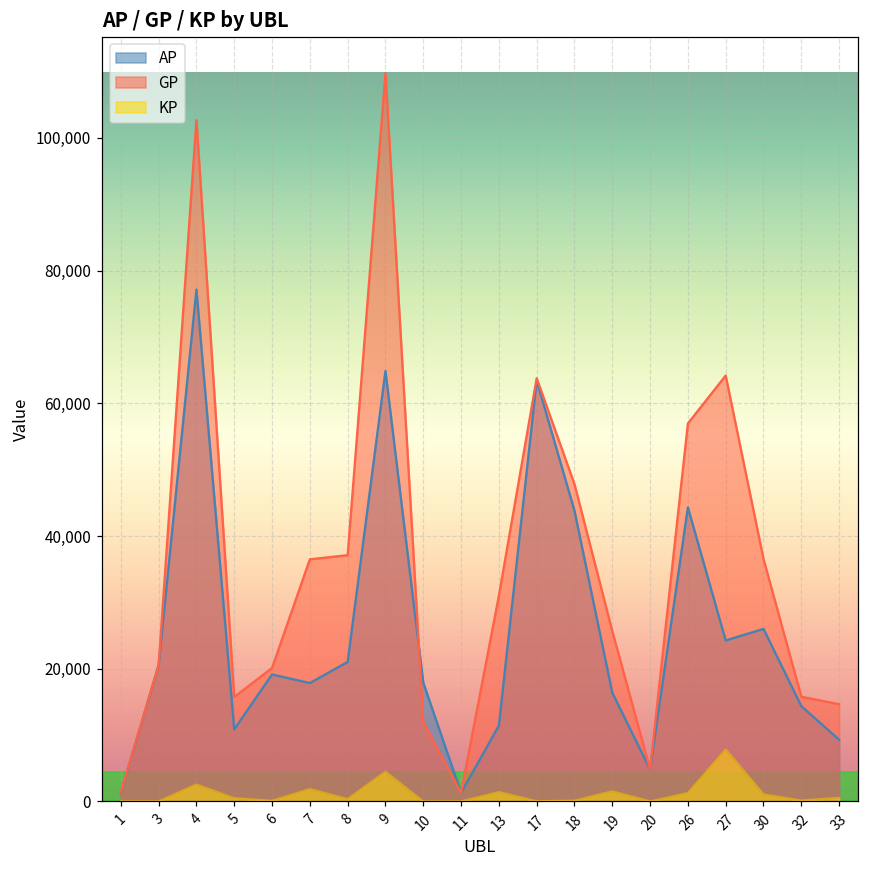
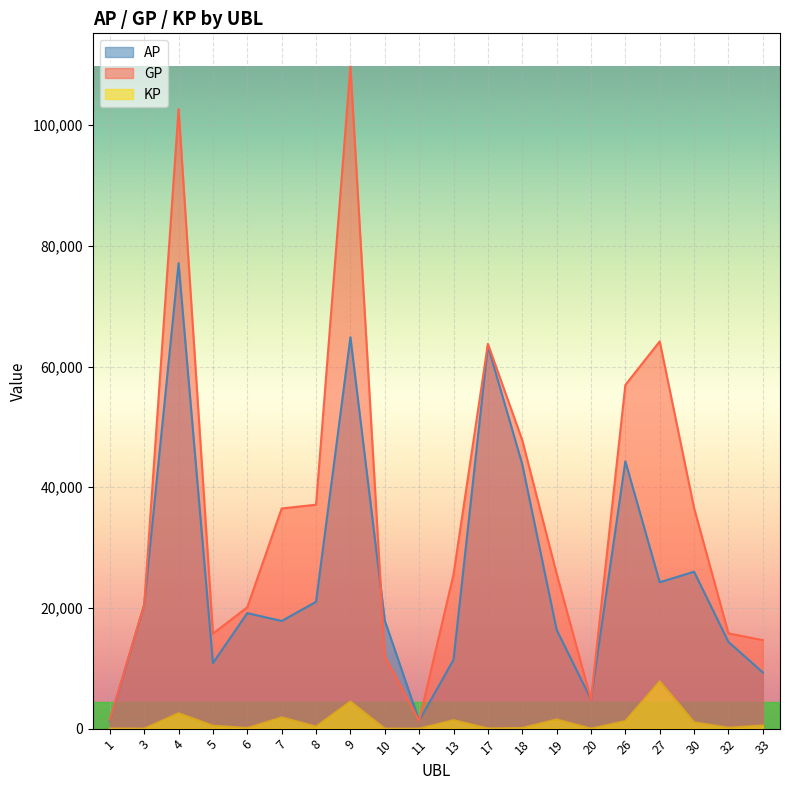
GP, 13: 31,000 -> 26,000
